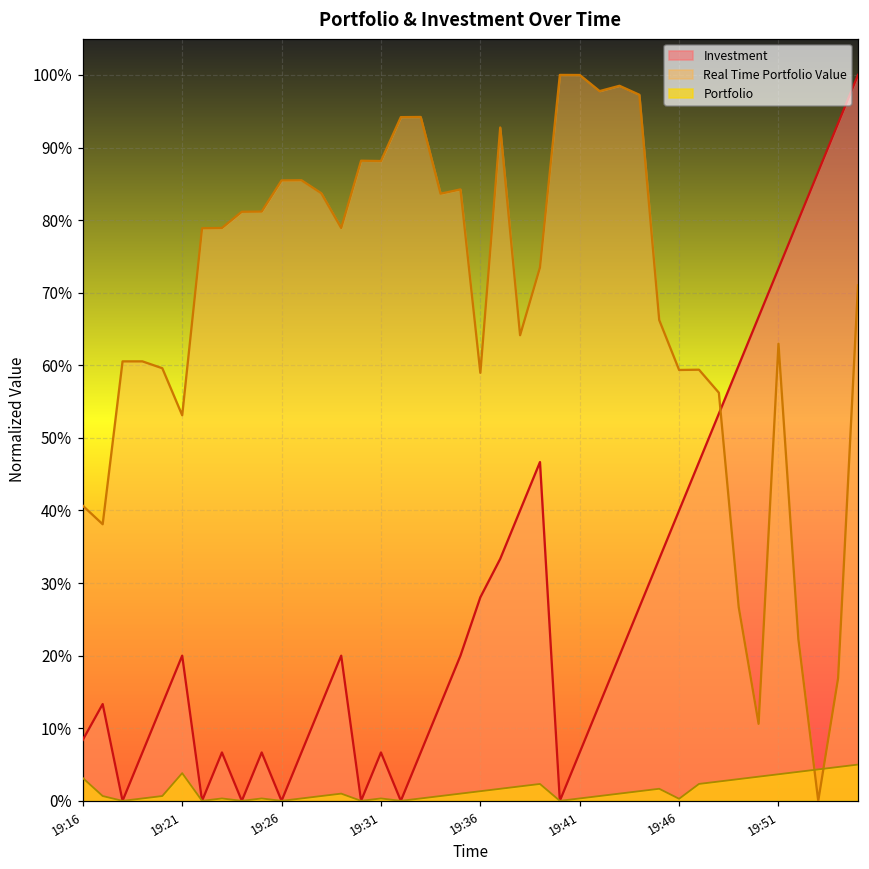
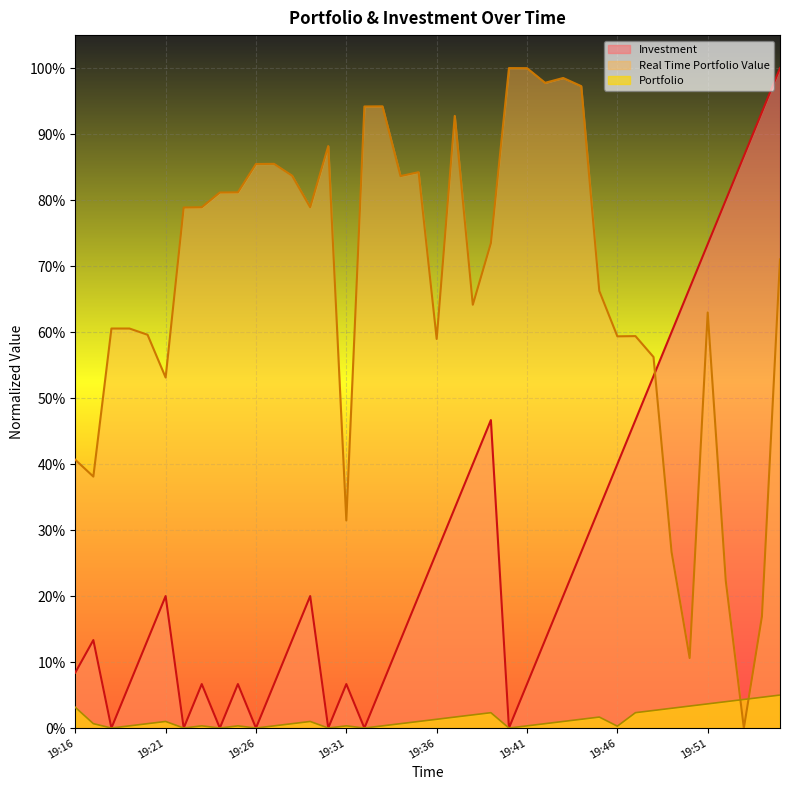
Portfolio, 19:21: 4% -> 1%
Real Time Portfolio Value, 19:31: 88% -> 31%
Investment, 19:36: 28% -> 27%
